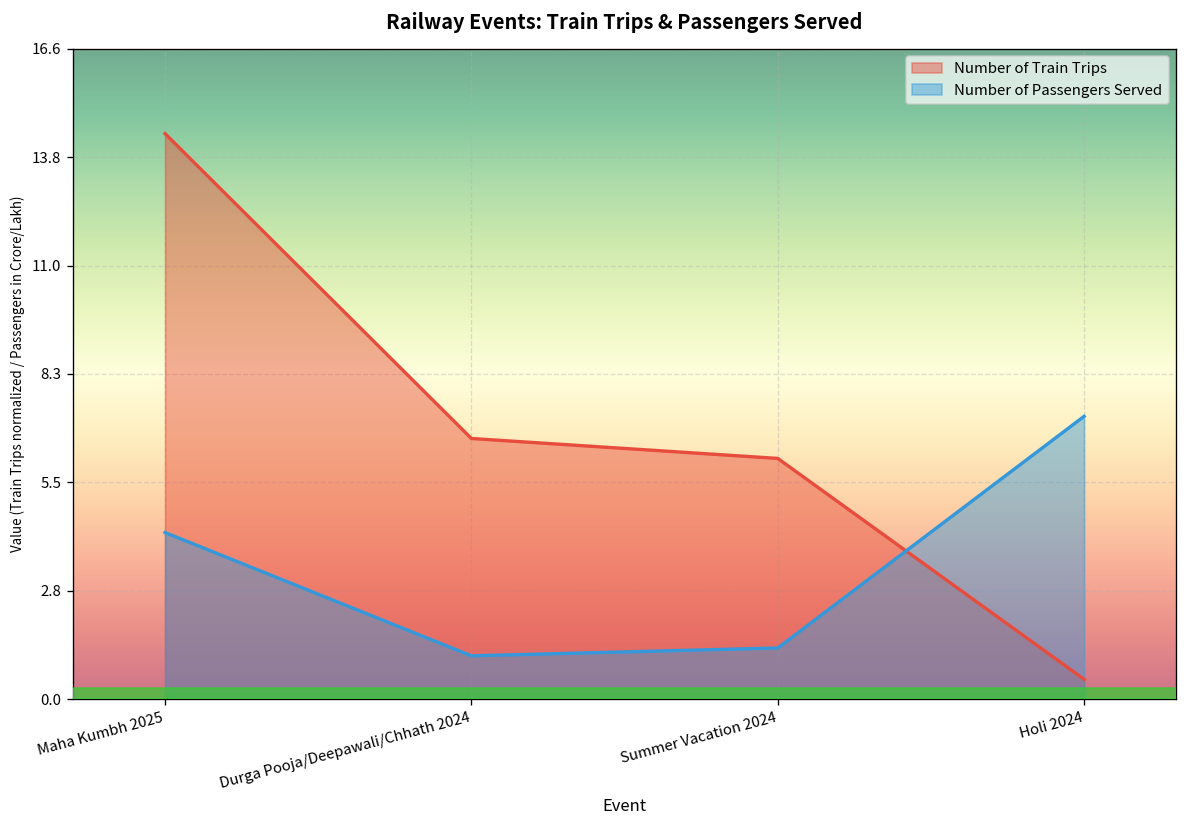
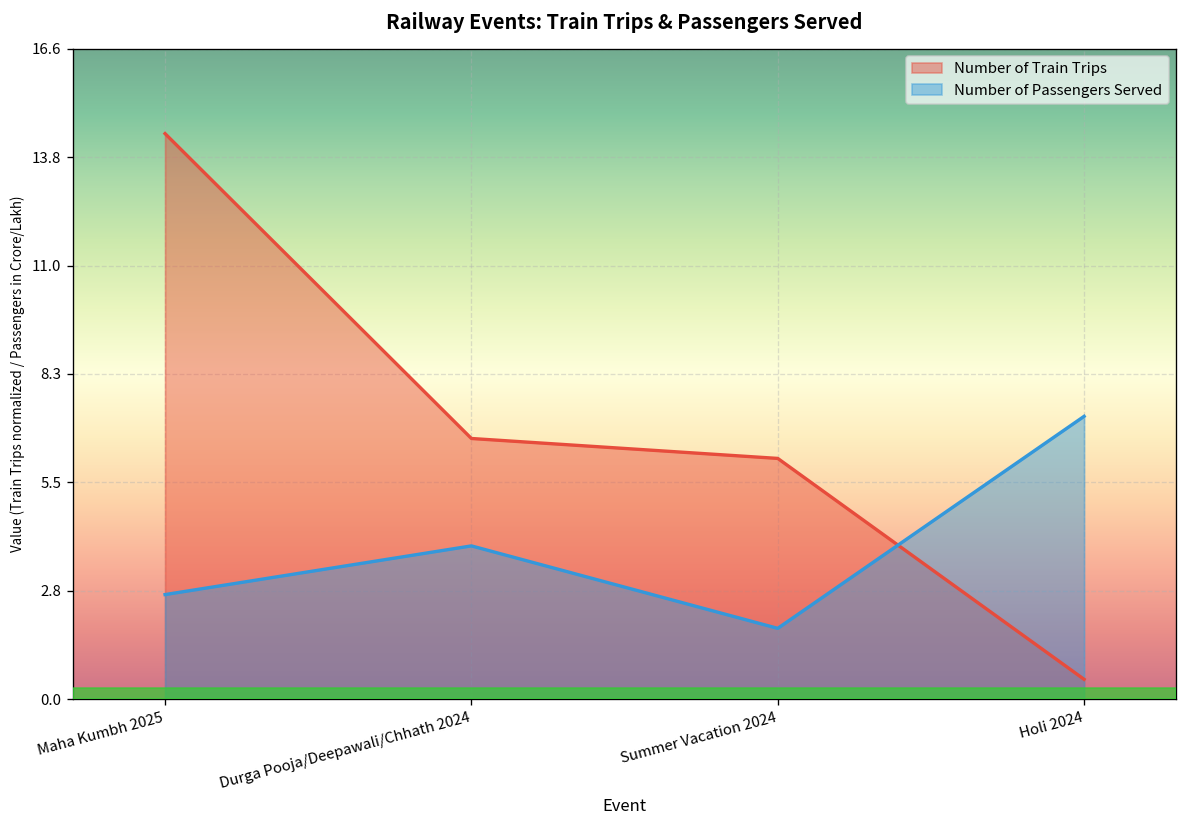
Number of Passengers Served, Maha Kumbh 2025: 4.2 -> 2.7
Number of Passengers Served, Durga Pooja/Deepawali/Chhath 2024: 1.1 -> 3.9
Number of Passengers Served, Summer Vacation 2024: 1.3 -> 1.8
